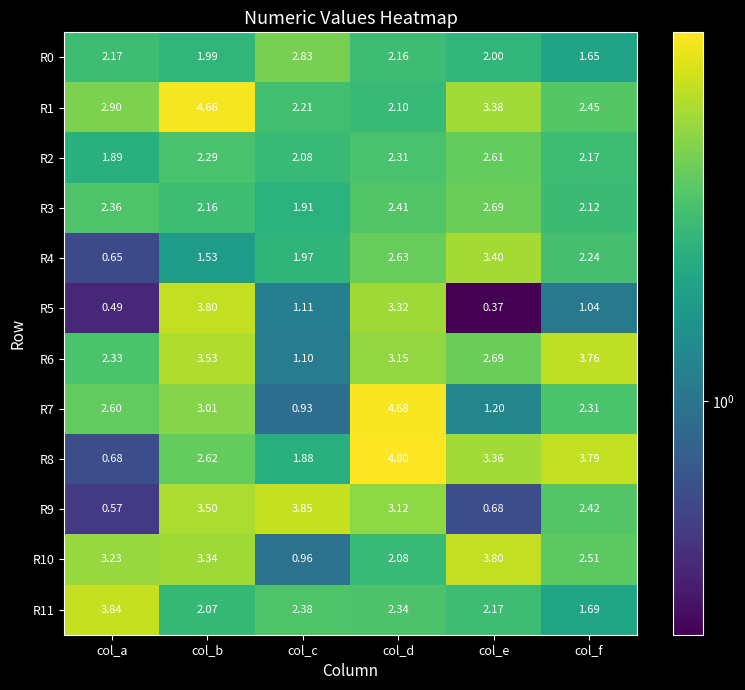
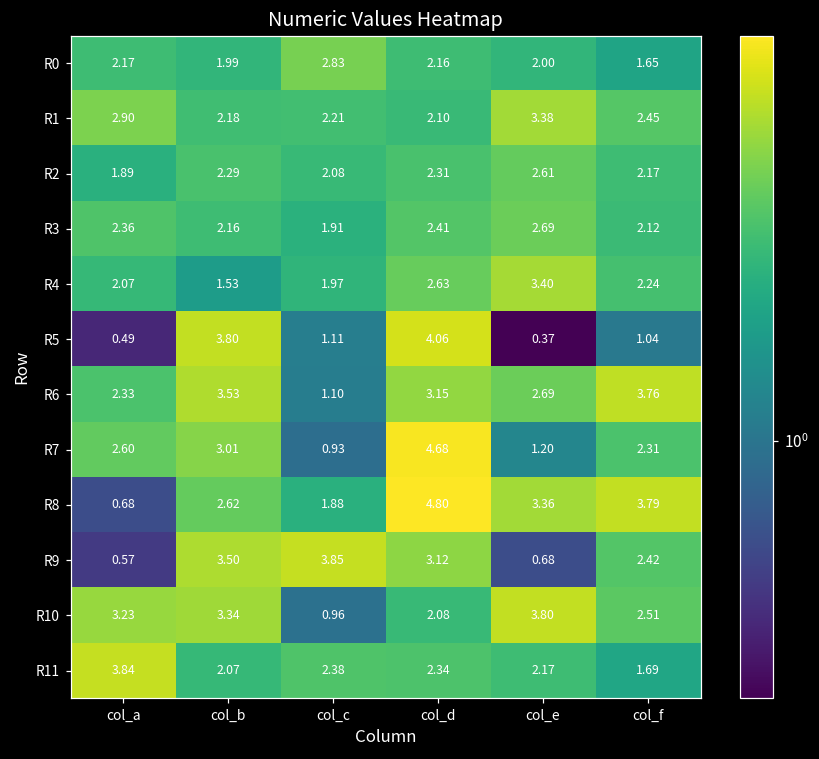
R1, col_b: 4.66 -> 2.18
R4, col_a: 0.65 -> 2.07
R5, col_d: 3.32 -> 4.06
